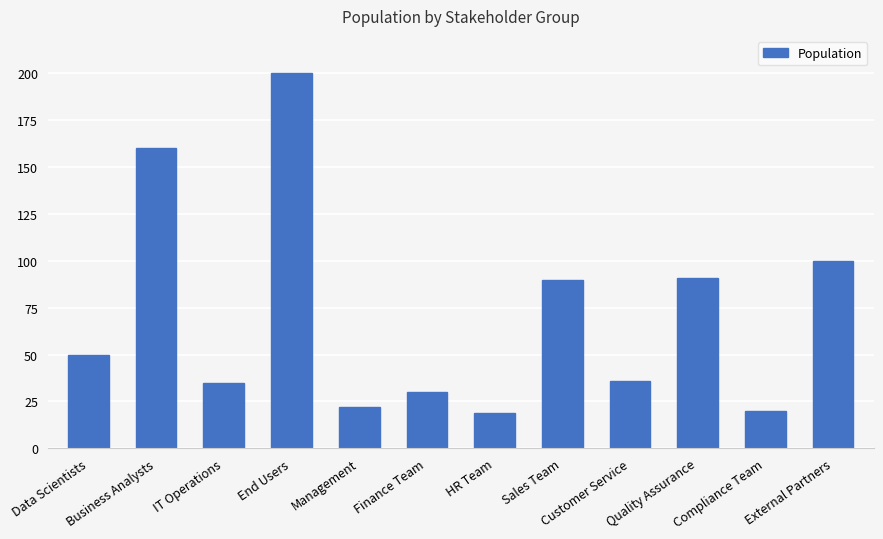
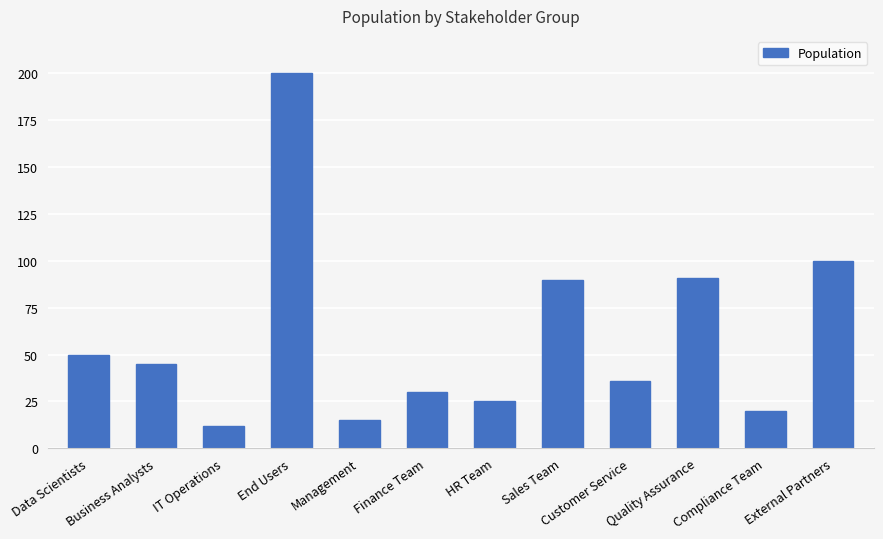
Business Analysts: 160 -> 45
IT Operations: 35 -> 12
Management: 22 -> 15
HR Team: 19 -> 25
